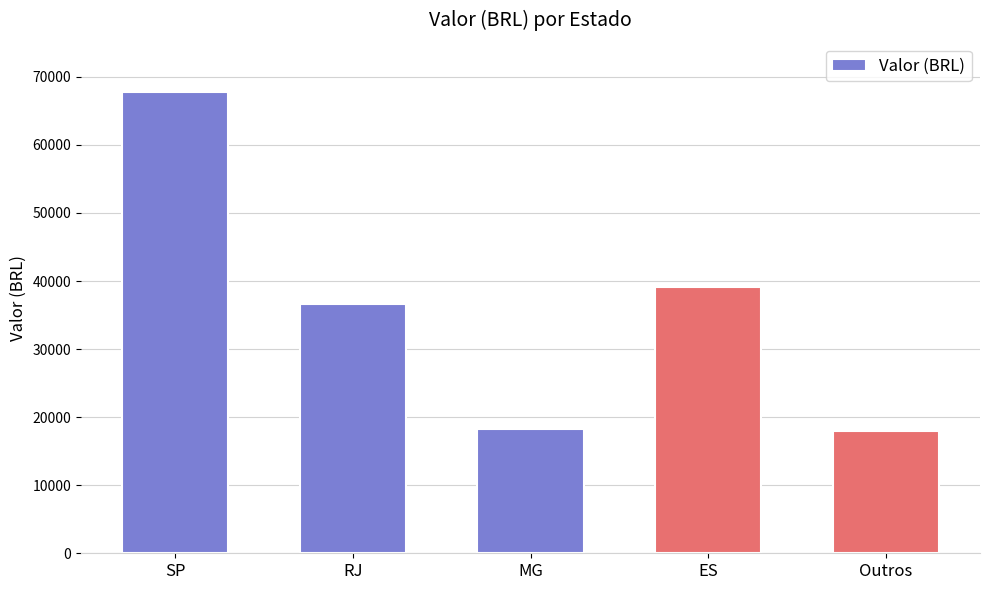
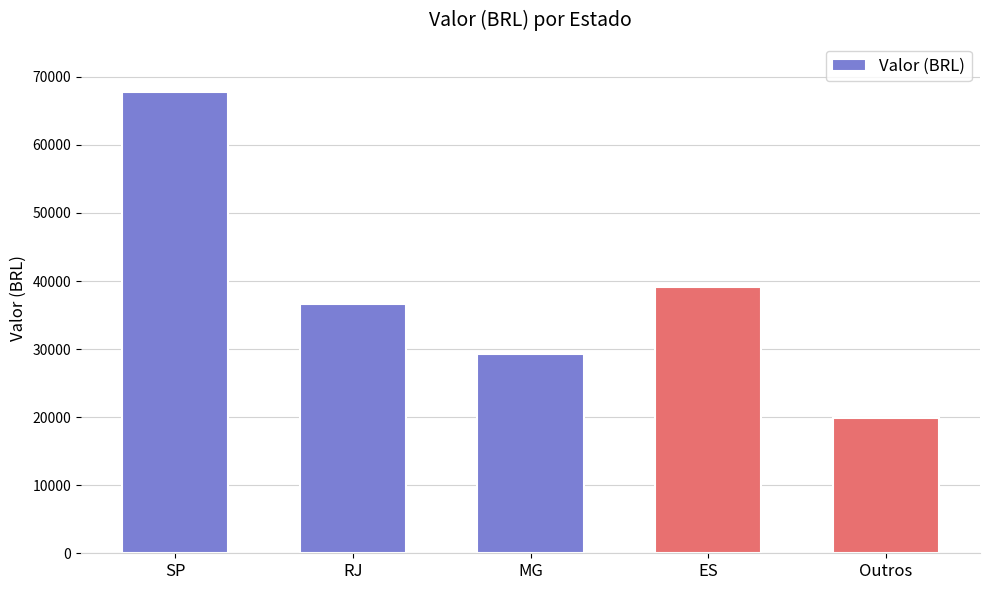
MG: 18000 -> 29000
Outros: 18000 -> 20000
